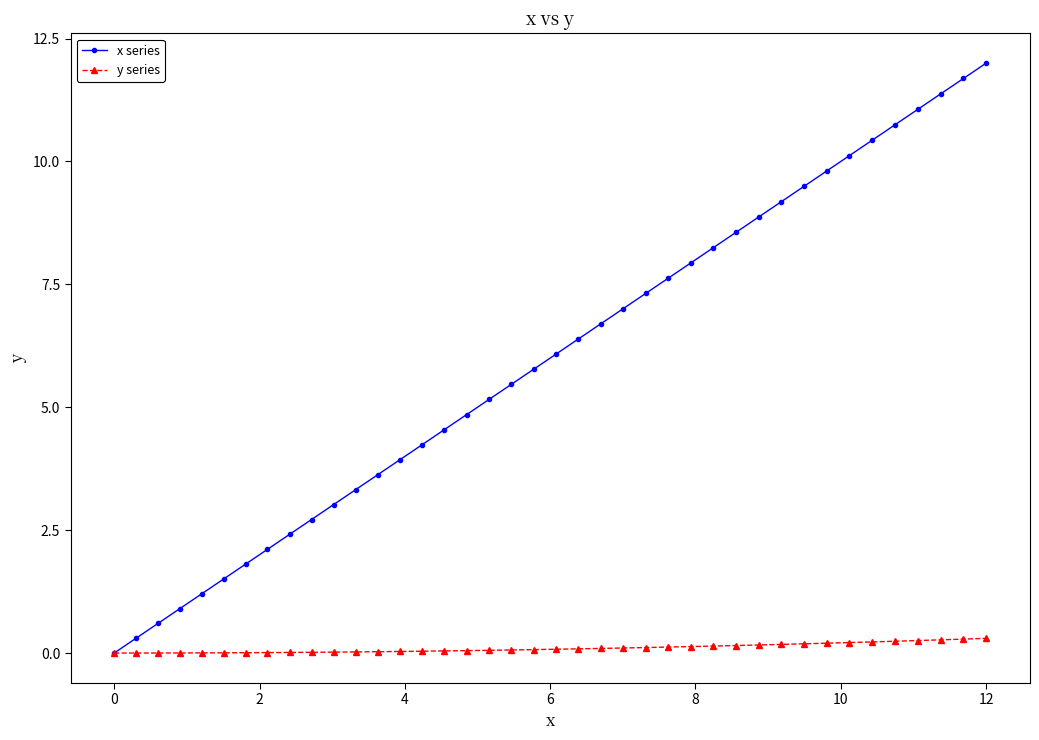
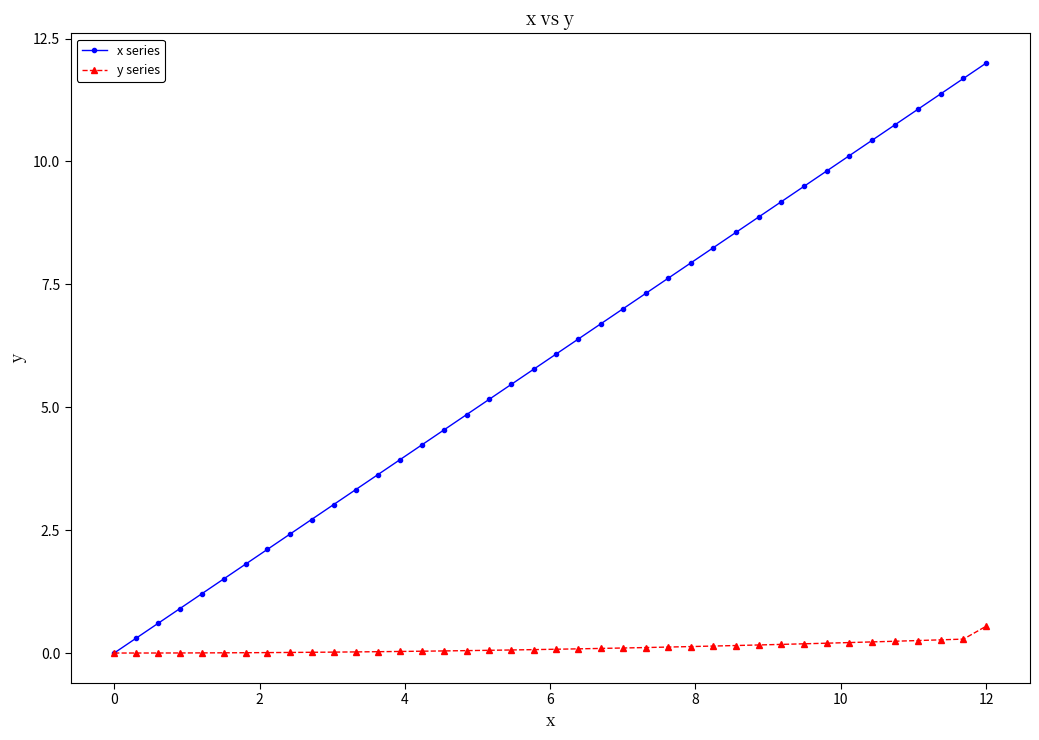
y series, 12: 0.3 -> 0.5
